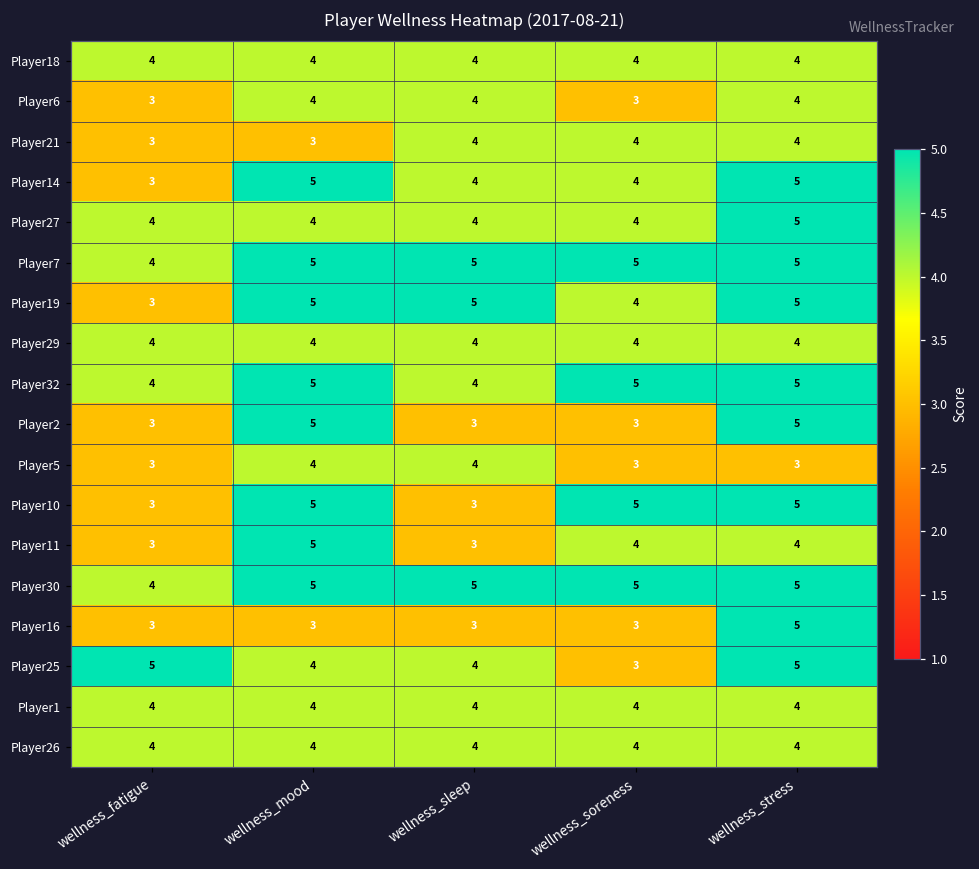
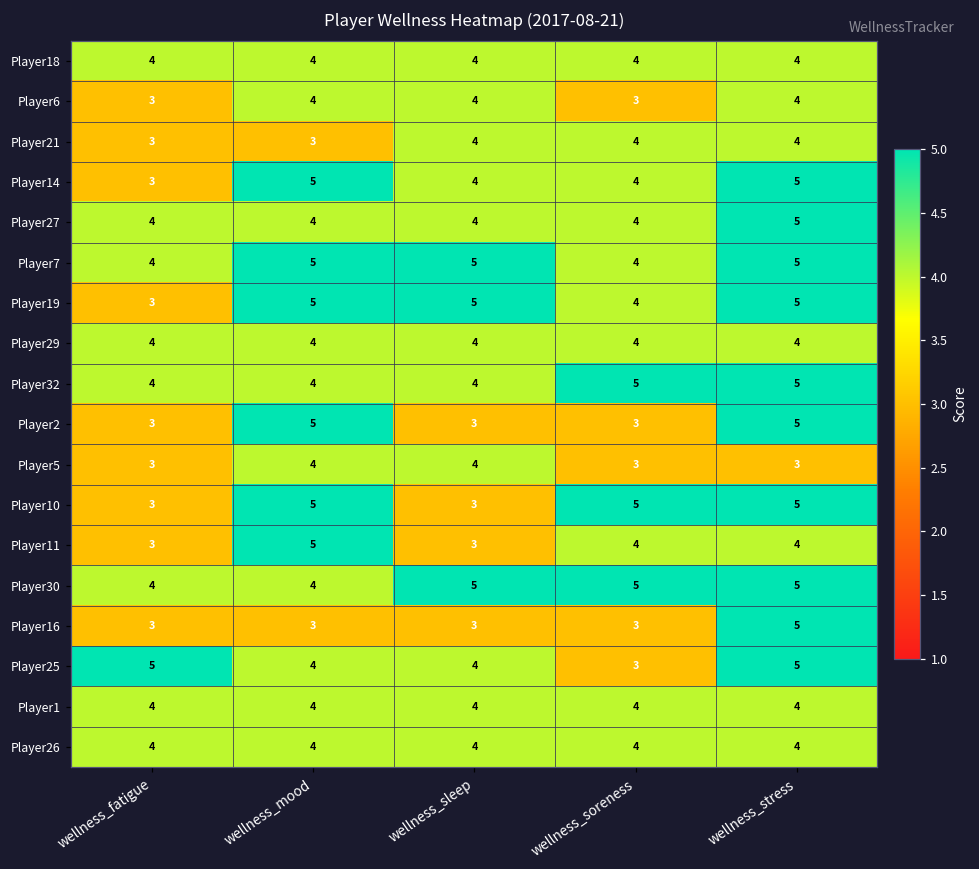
Player7, wellness_soreness: 5 -> 4
Player32, wellness_mood: 5 -> 4
Player30, wellness_mood: 5 -> 4
